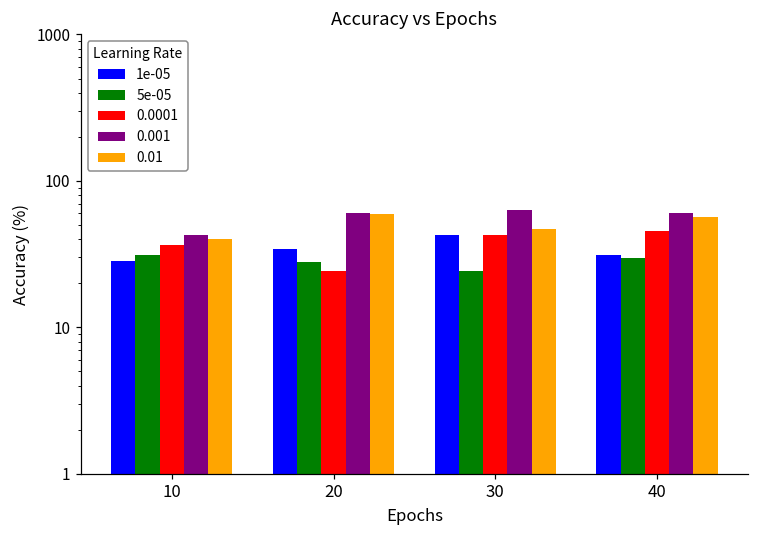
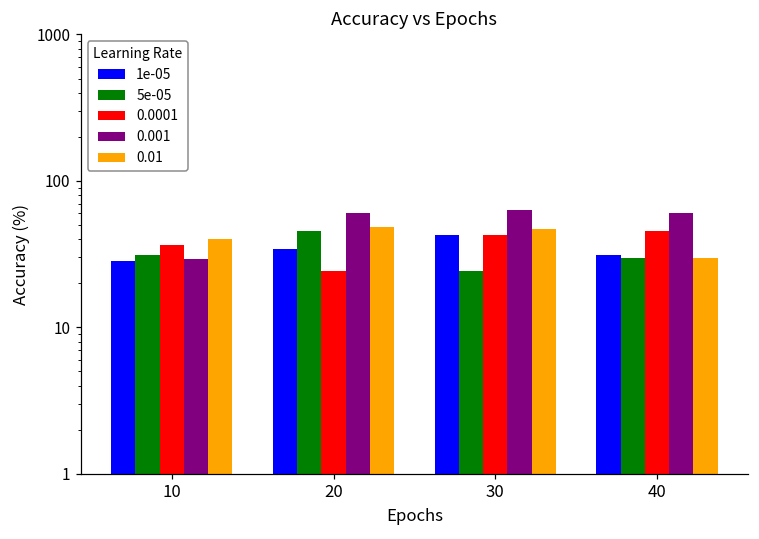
0.001, 10: 43 -> 29
5e-05, 20: 28 -> 46
0.01, 20: 60 -> 49
0.01, 40: 57 -> 30
